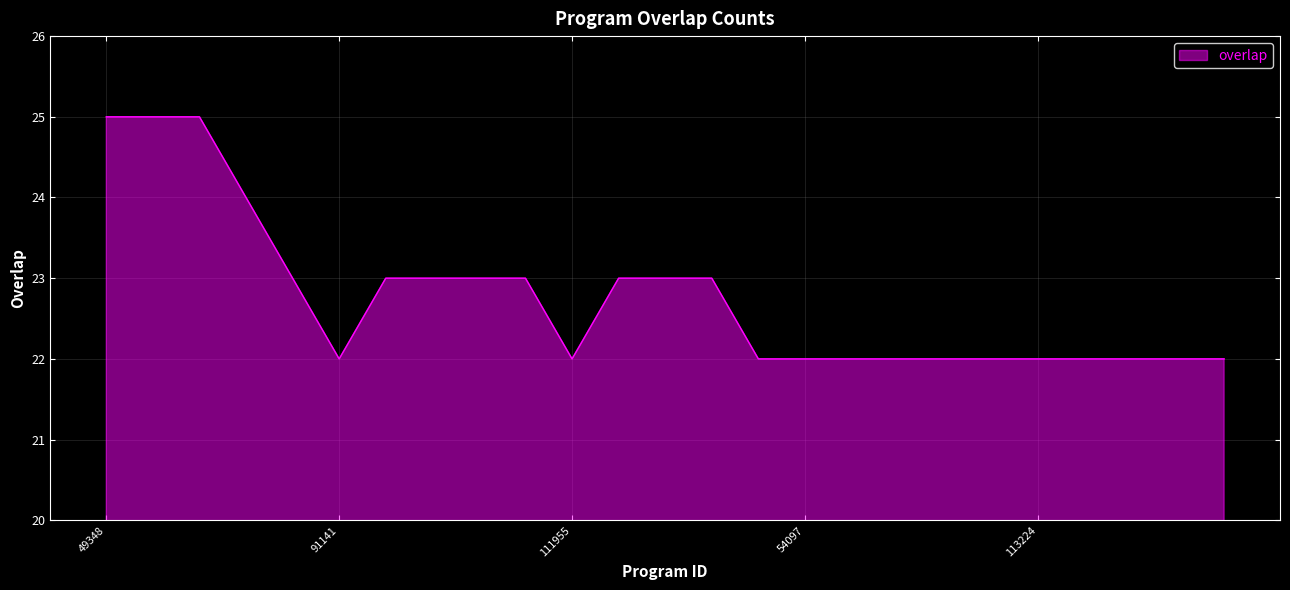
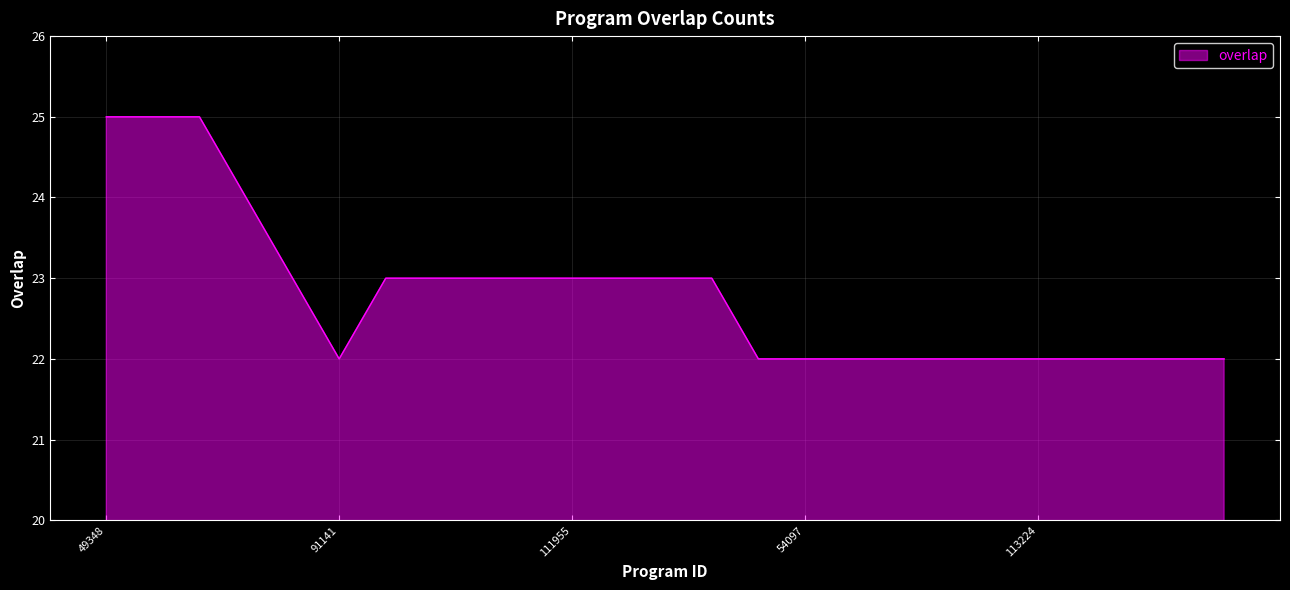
111955: 22 -> 23
